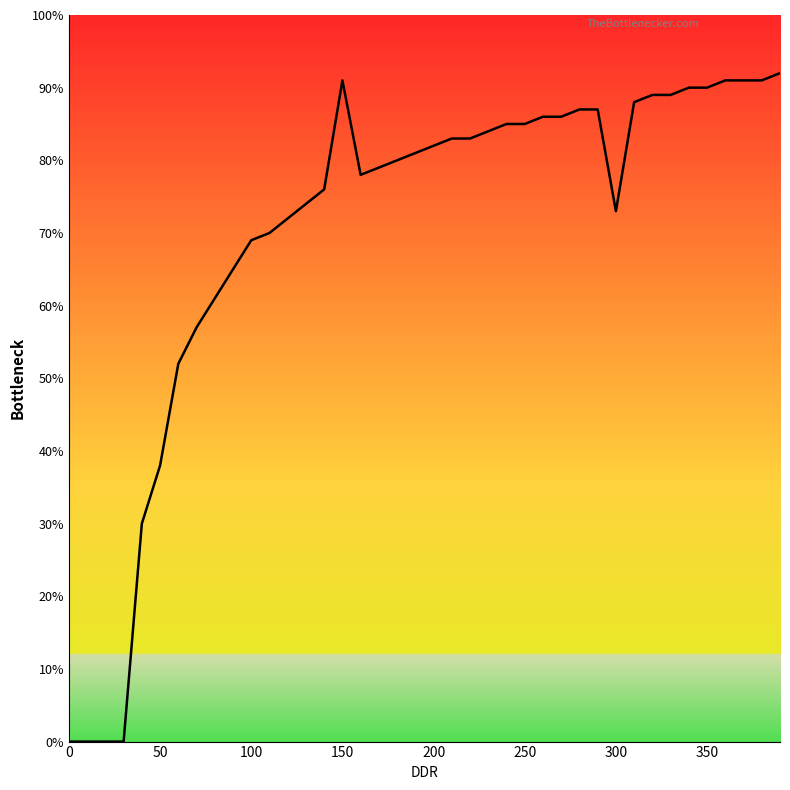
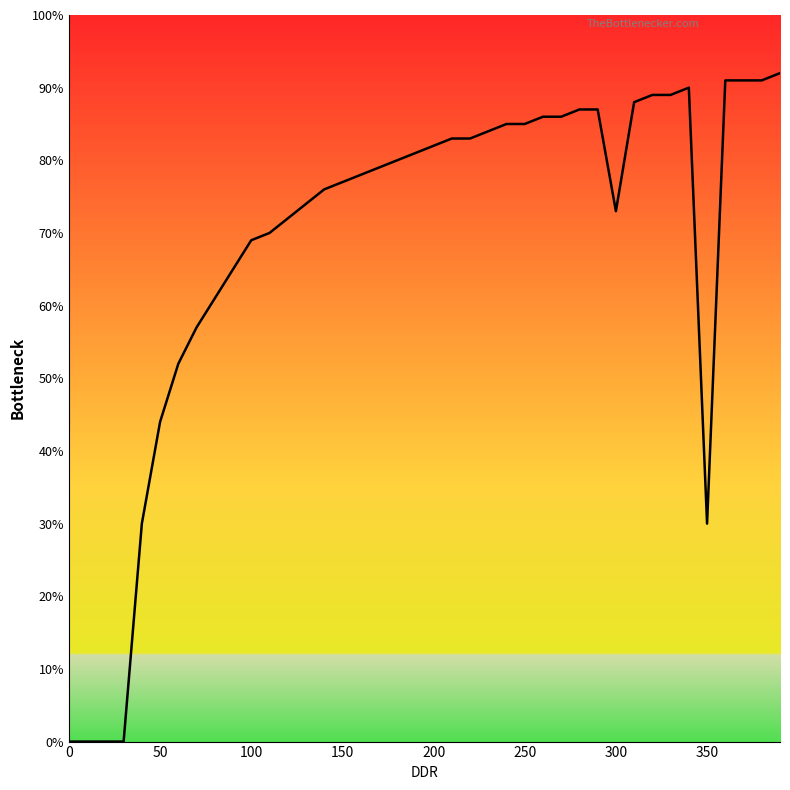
50: 38% -> 44%
150: 91% -> 77%
350: 90% -> 30%
